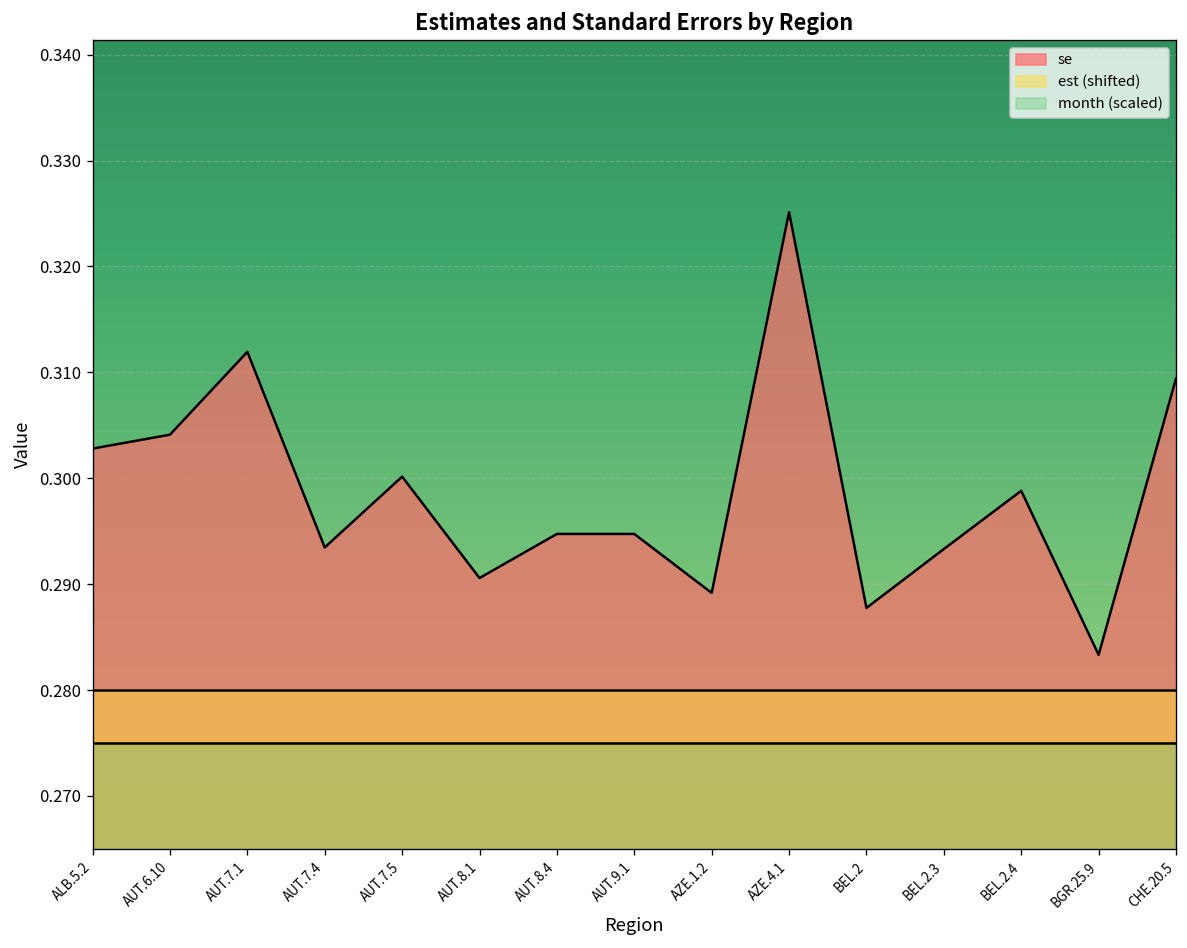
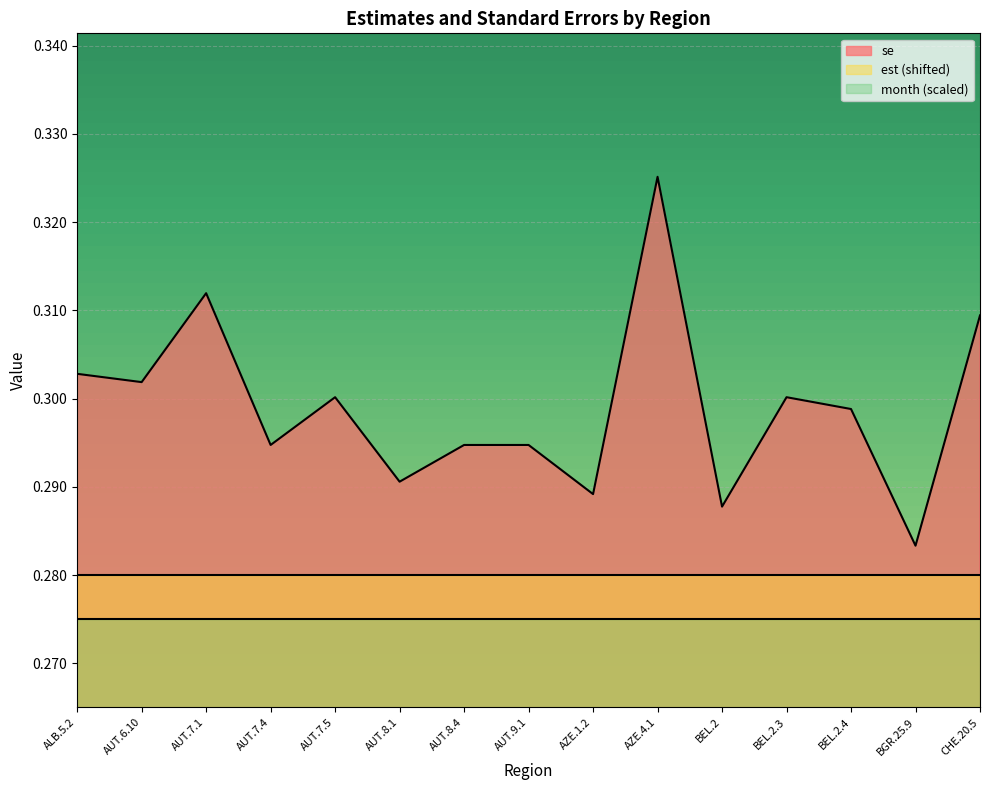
se, AUT.6.10: 0.304 -> 0.302
se, AUT.7.4: 0.293 -> 0.295
se, BEL.2.3: 0.293 -> 0.300
